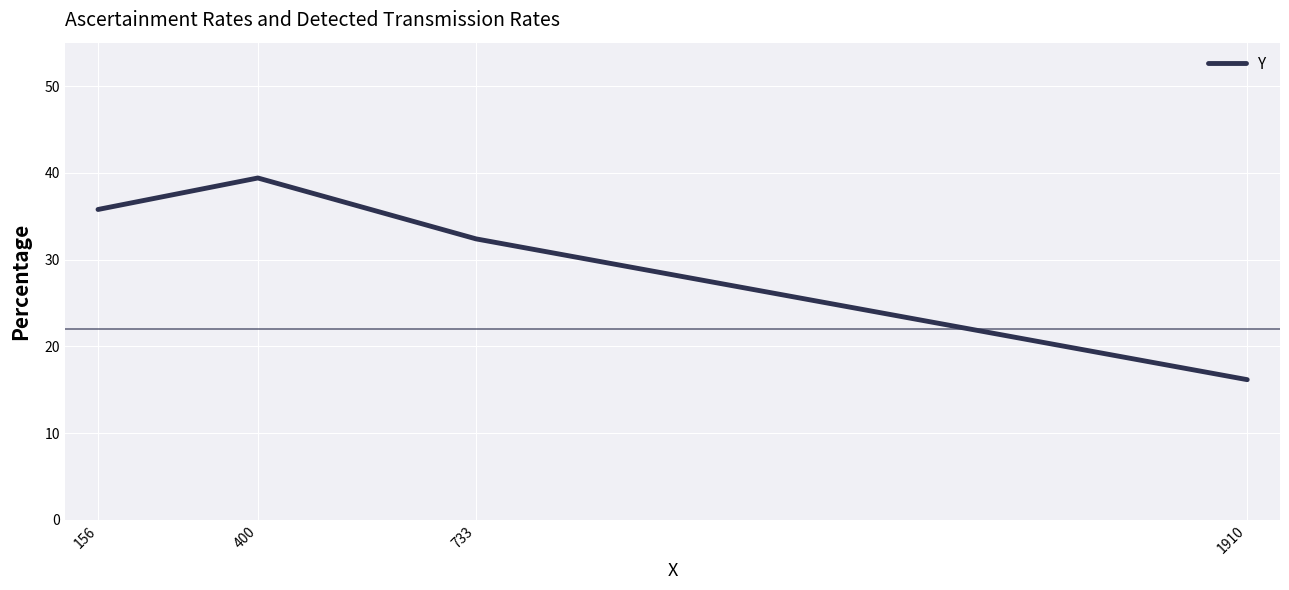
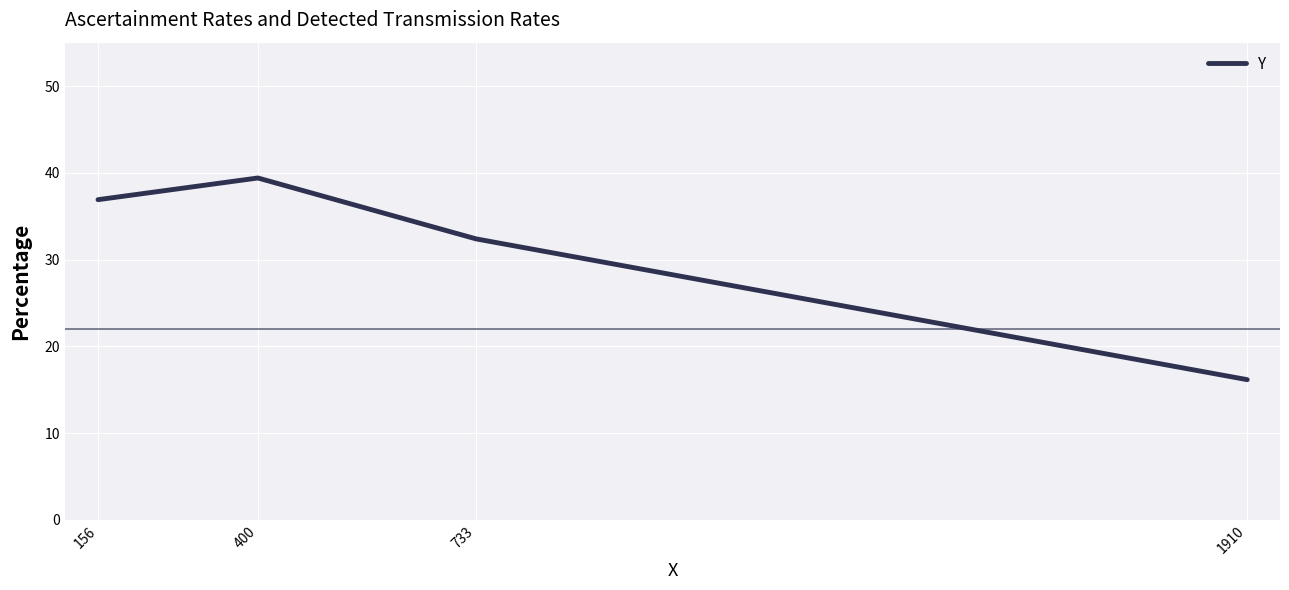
156: 36 -> 37
